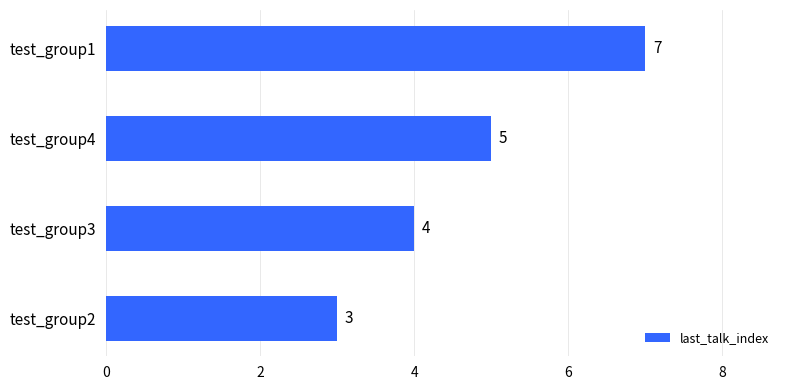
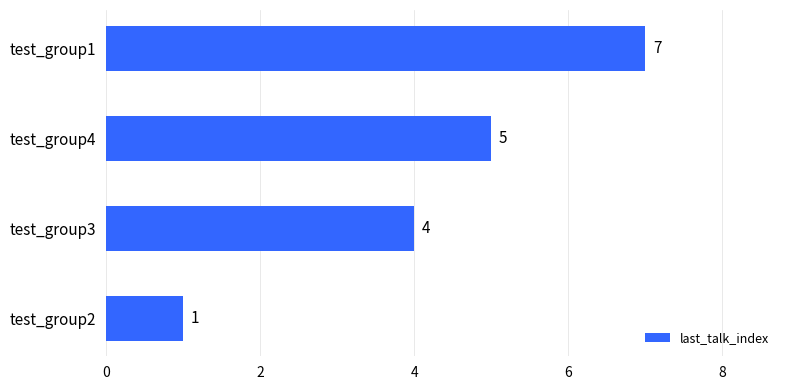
test_group2: 3 -> 1
